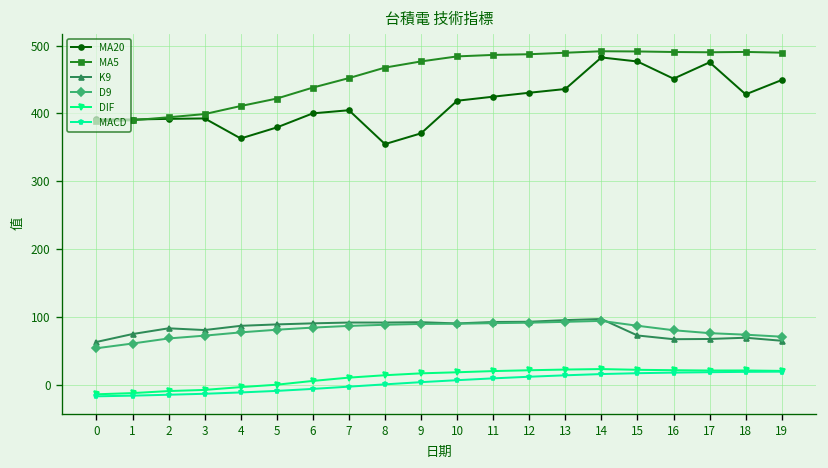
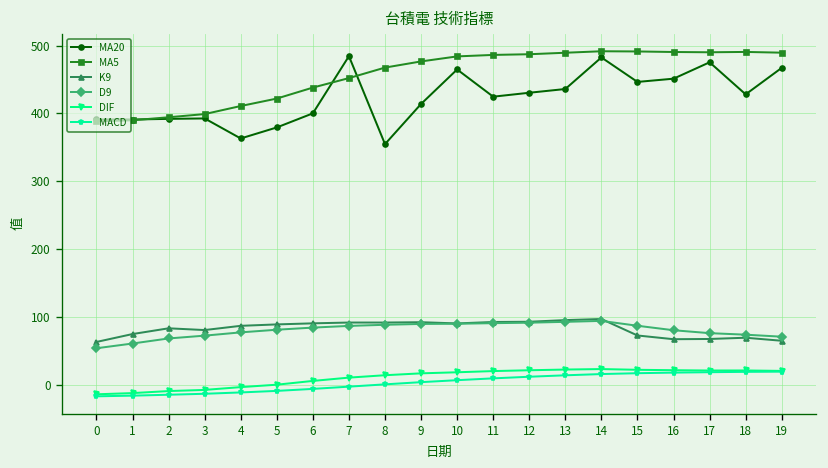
MA20, 7: 400 -> 480
MA20, 9: 370 -> 410
MA20, 10: 420 -> 460
MA20, 15: 480 -> 450
MA20, 19: 450 -> 470
